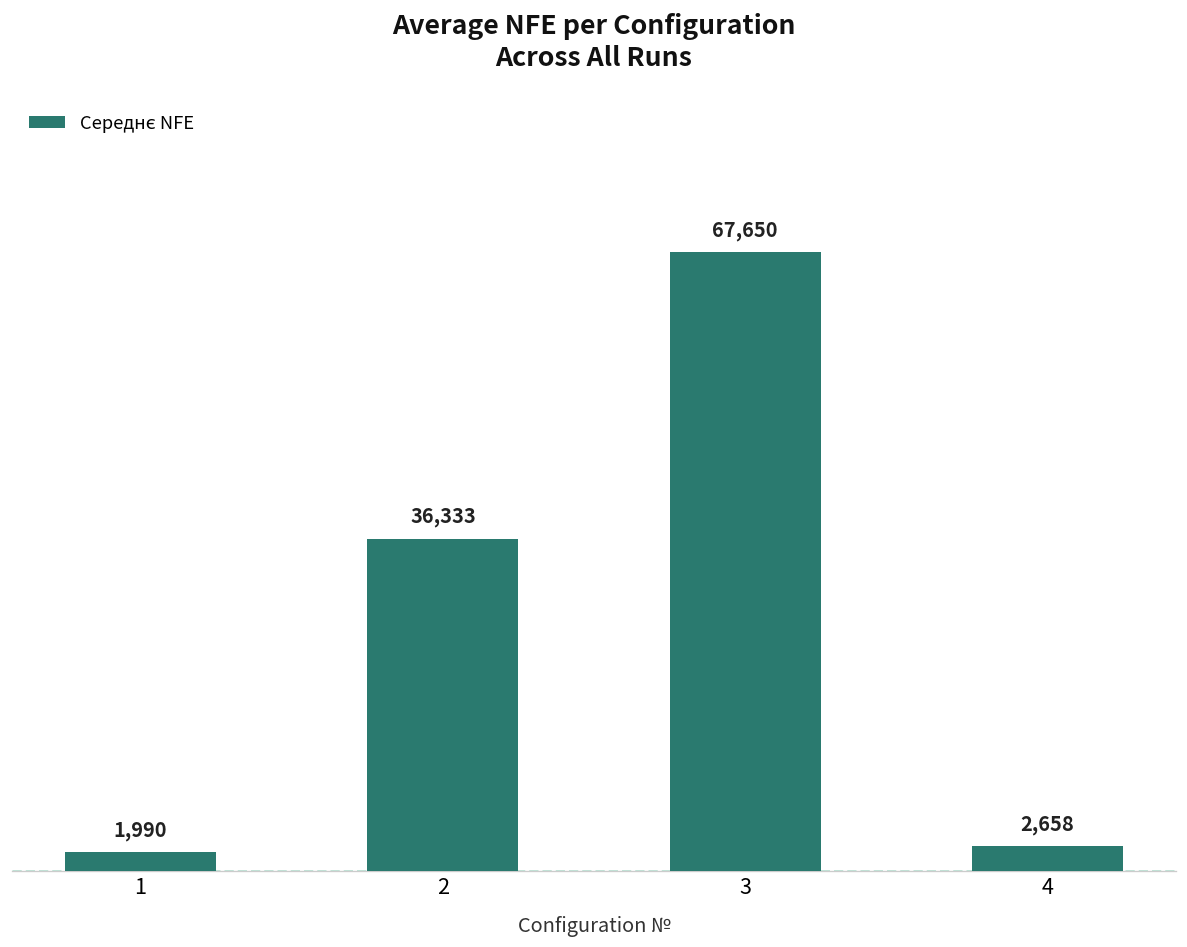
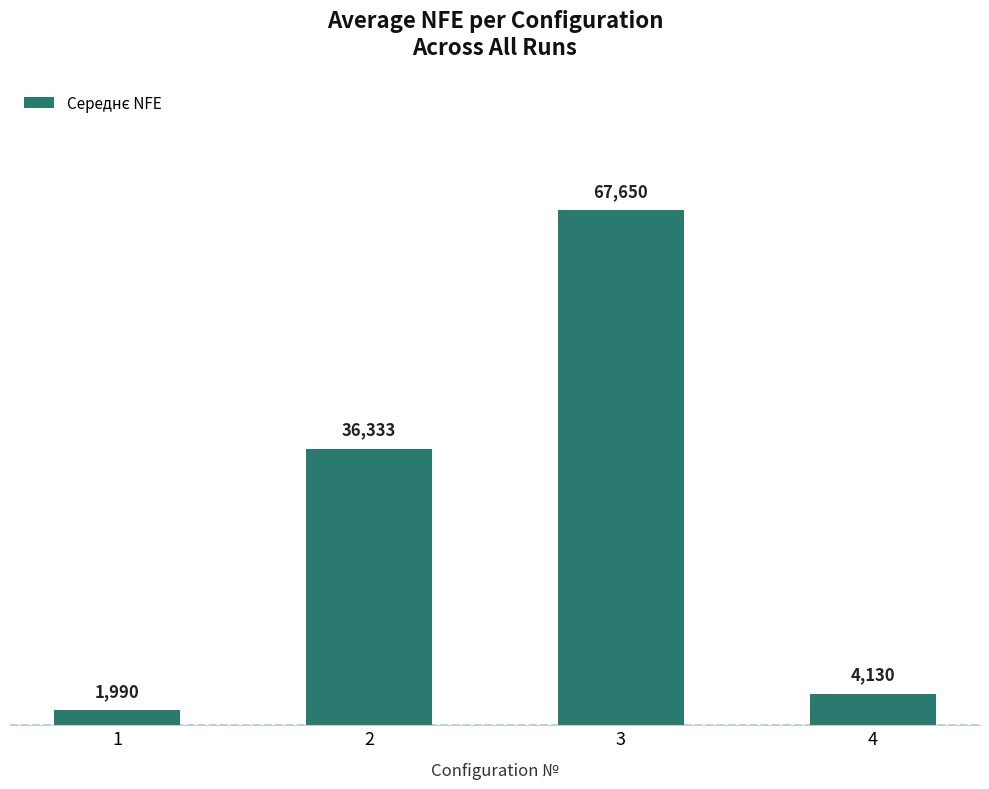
4: 2,658 -> 4,130
